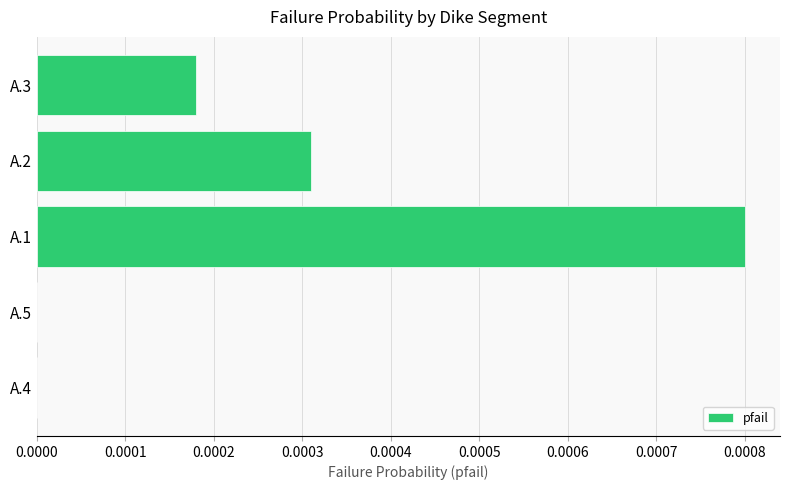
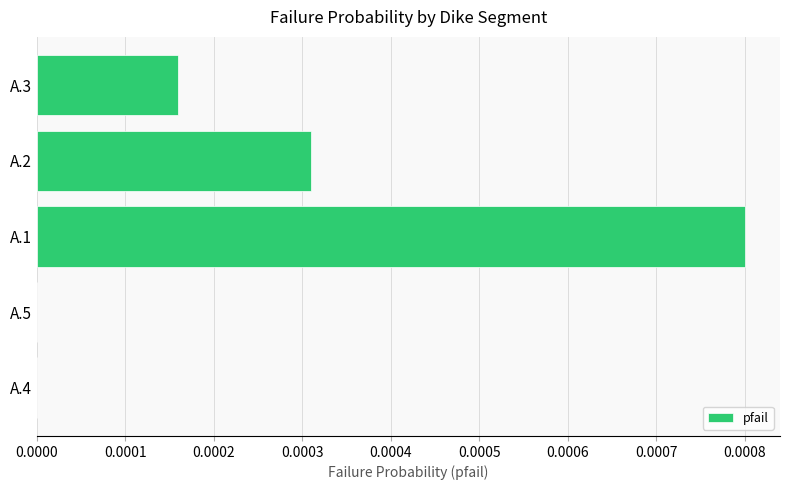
A.3: 0.00018 -> 0.00016
